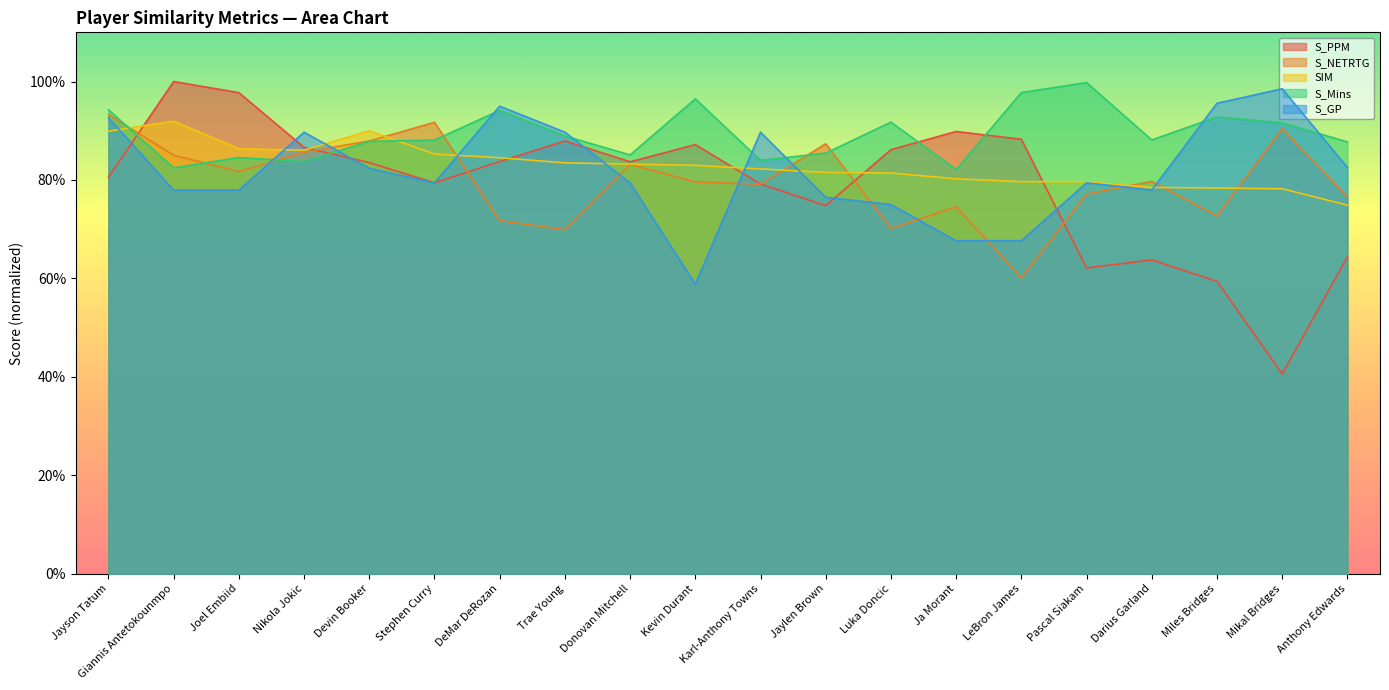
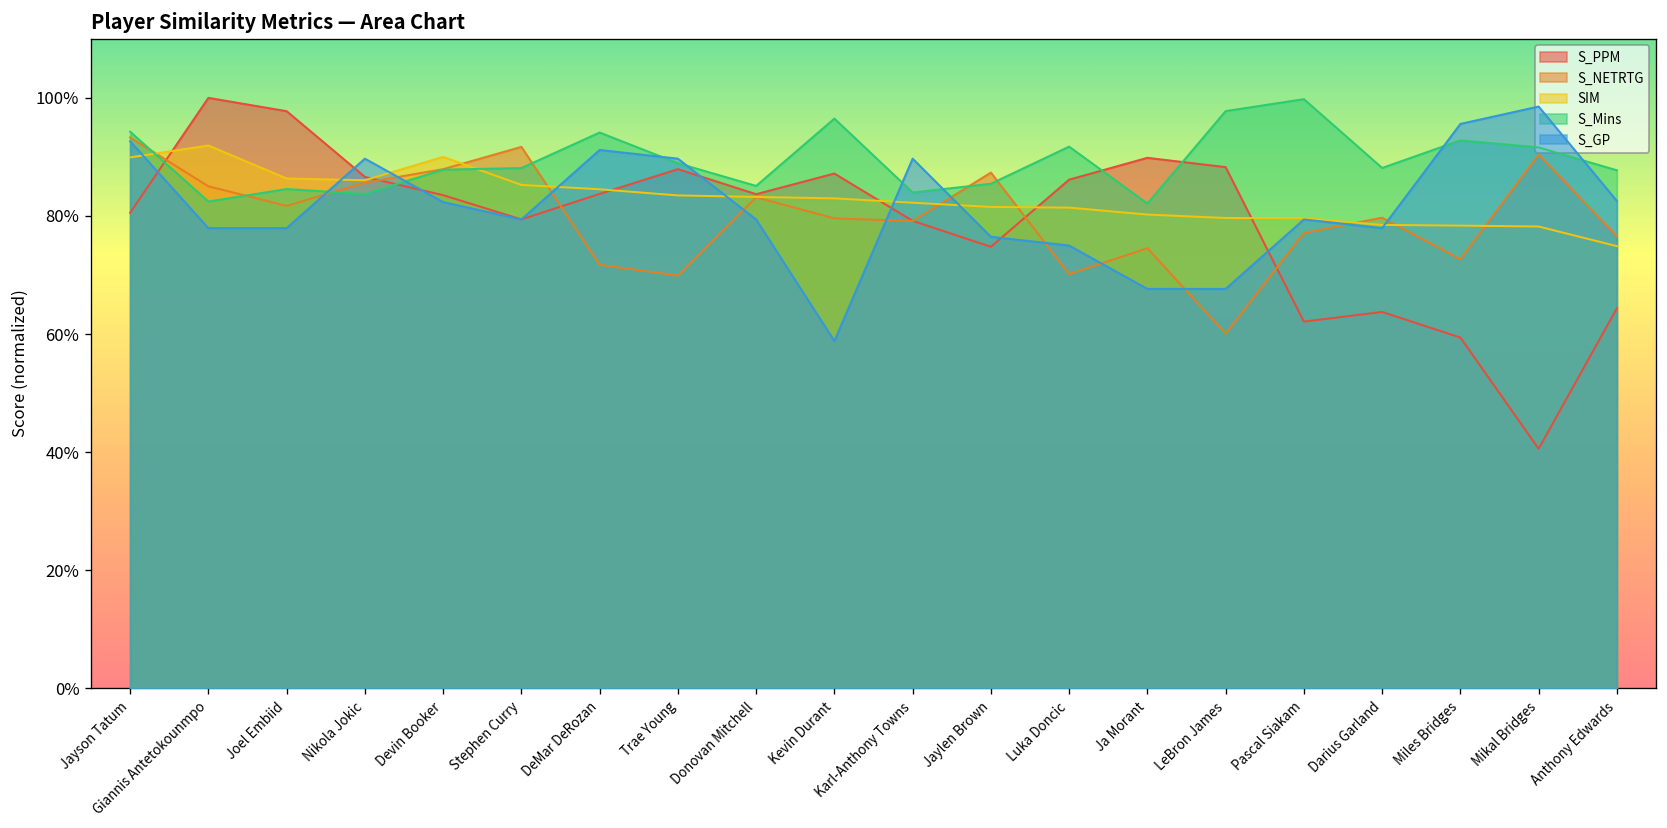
S_GP, DeMar DeRozan: 95% -> 91%
